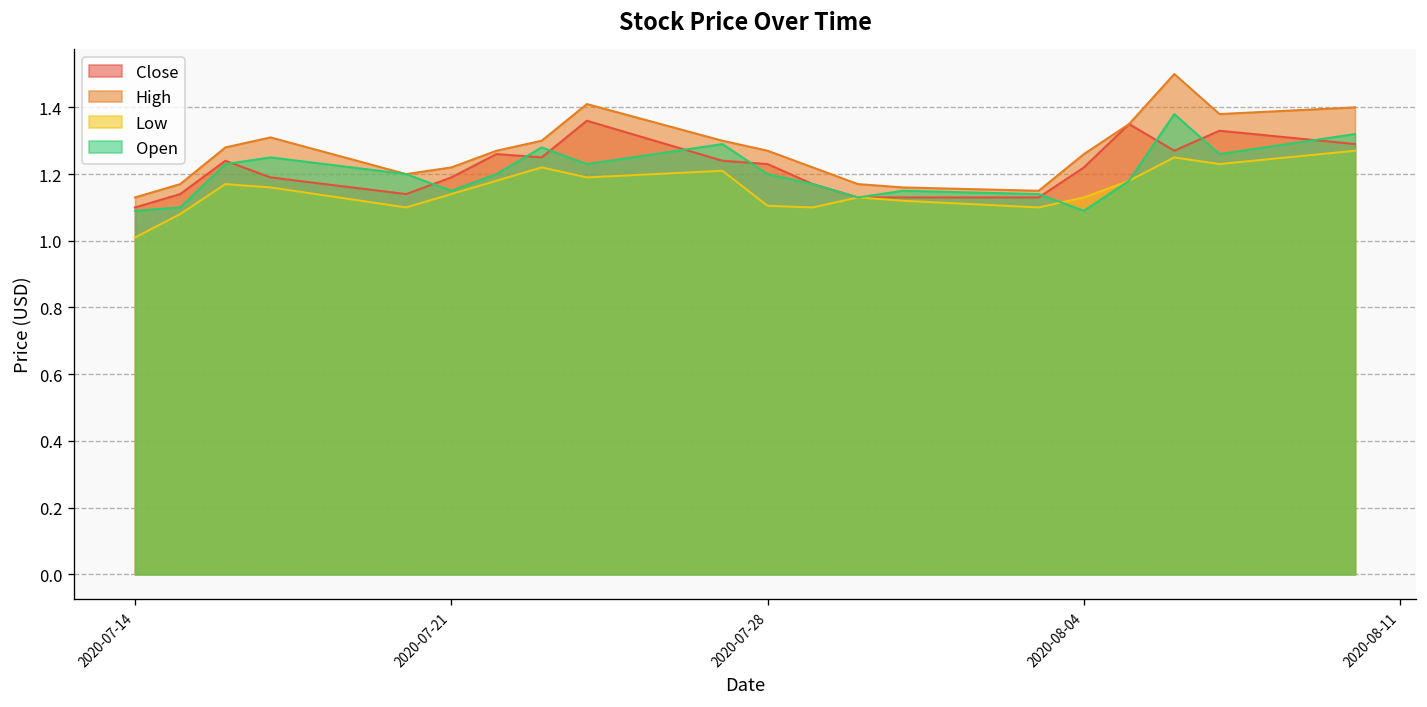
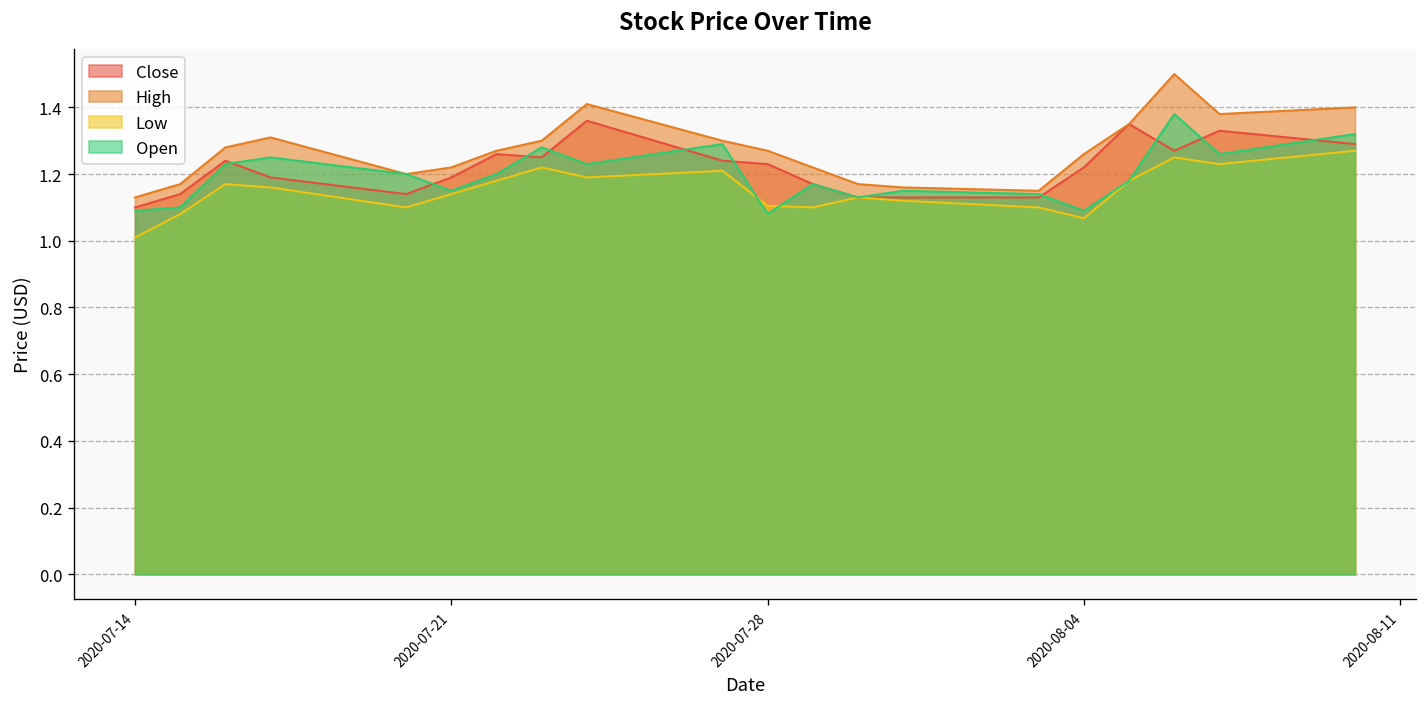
Open, 2020-07-28: 1.20 -> 1.08
Low, 2020-08-04: 1.13 -> 1.07
